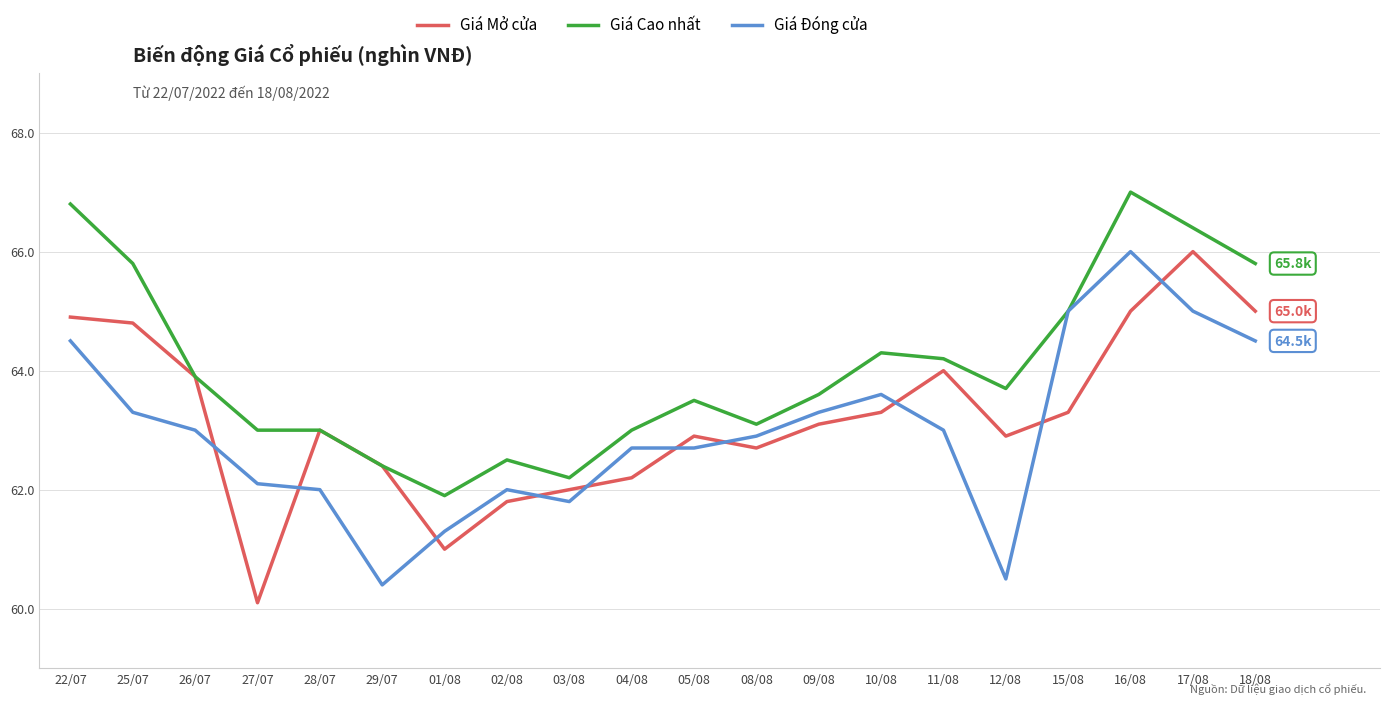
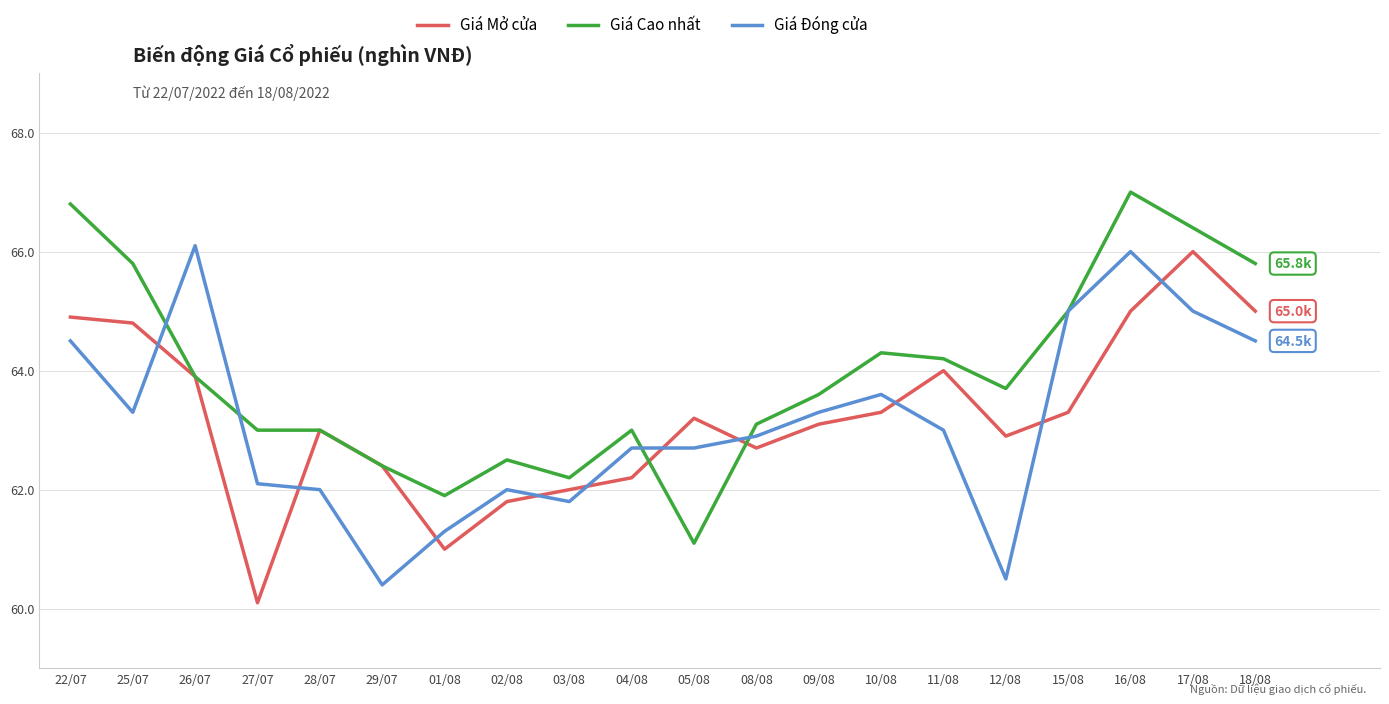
Giá Đóng cửa, 26/07: 63.0 -> 66.1
Giá Mở cửa, 05/08: 62.9 -> 63.2
Giá Cao nhất, 05/08: 63.5 -> 61.1
